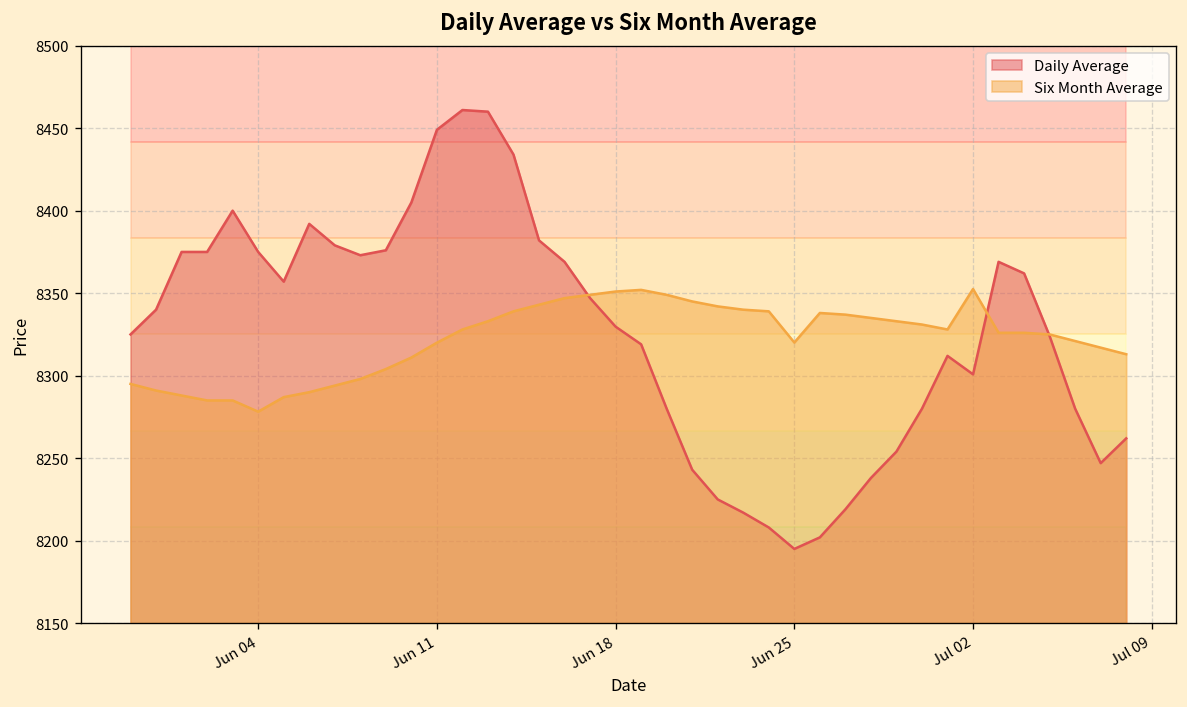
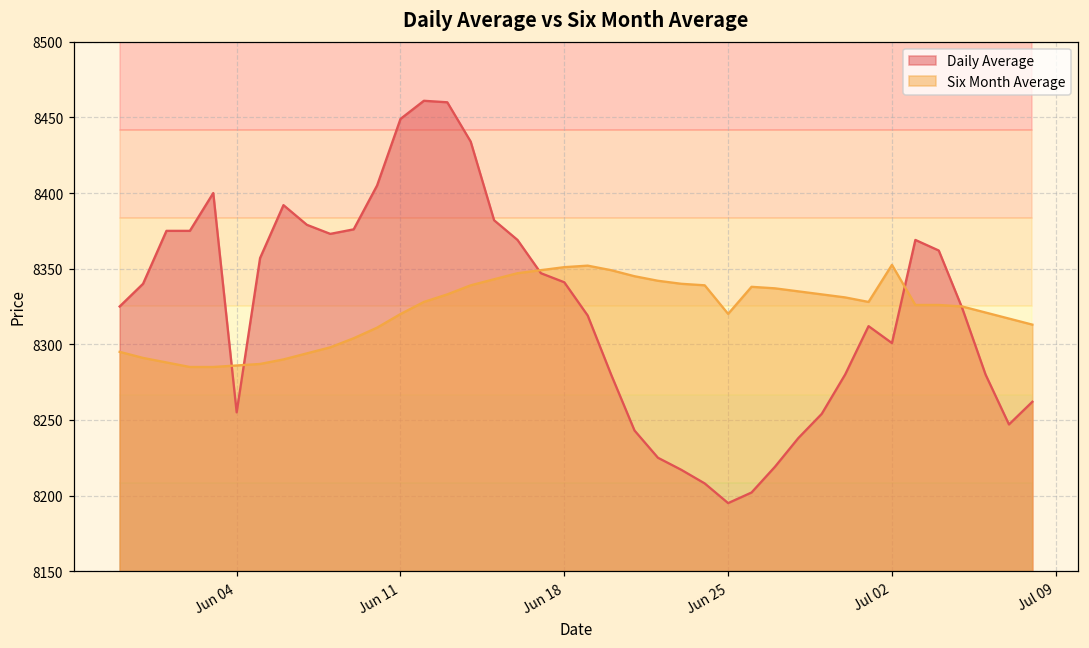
Daily Average, Jun 04: 8375 -> 8255
Six Month Average, Jun 04: 8278 -> 8286
Daily Average, Jun 18: 8330 -> 8341
